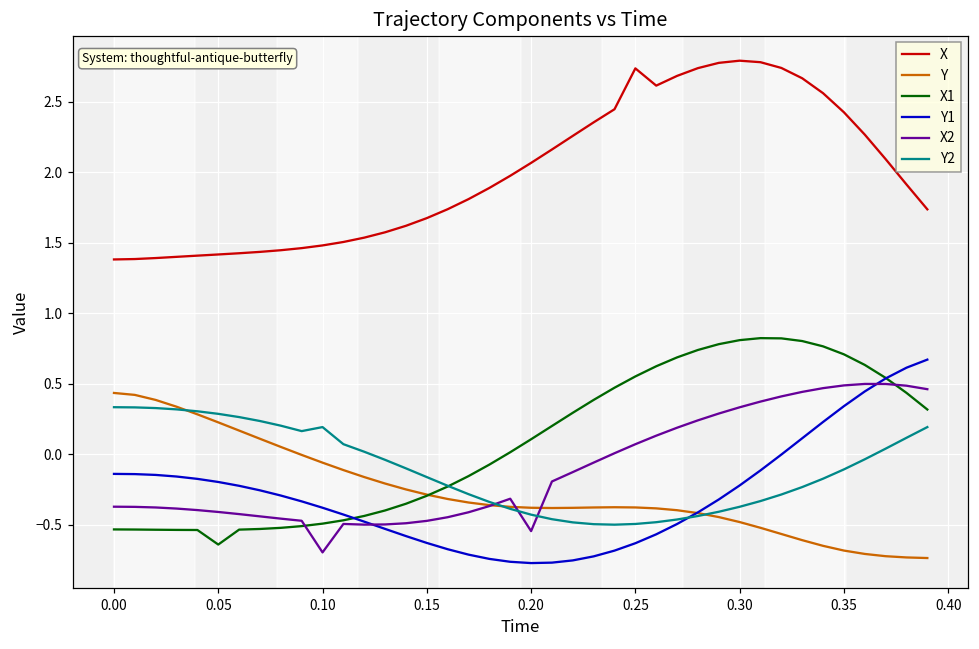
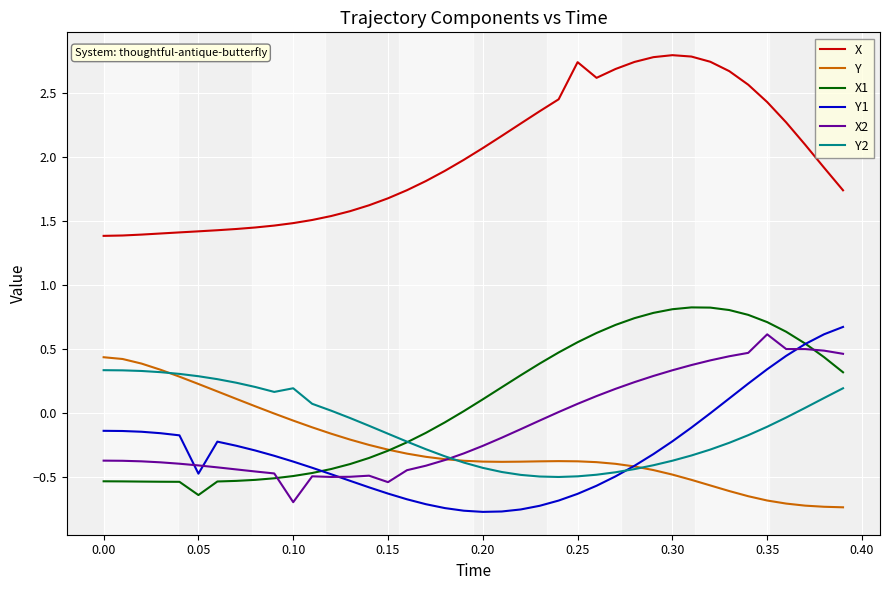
Y1, 0.05: -0.20 -> -0.47
X2, 0.15: -0.47 -> -0.54
X2, 0.20: -0.55 -> -0.26
X2, 0.35: 0.49 -> 0.61
